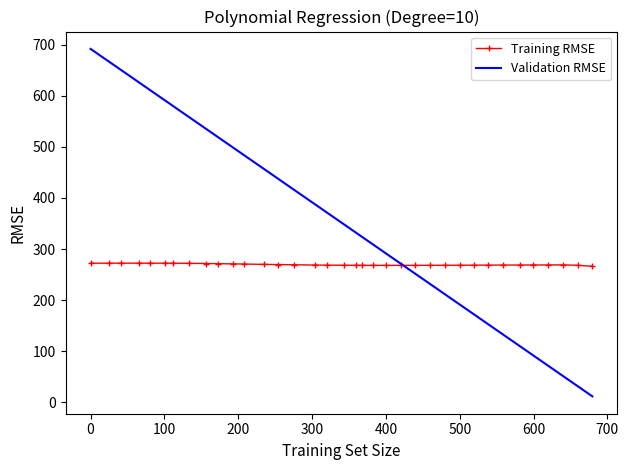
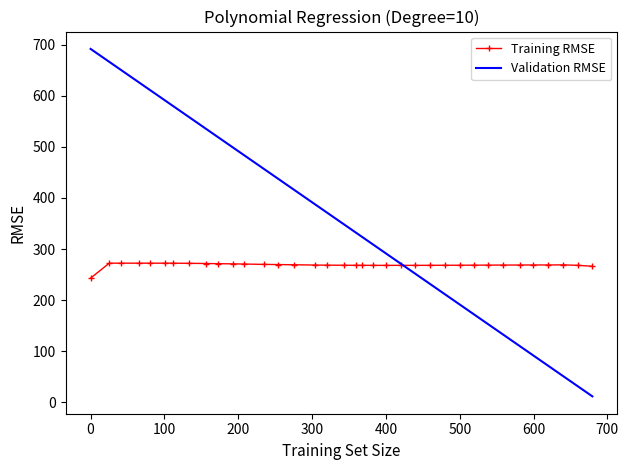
Training RMSE, 0: 270 -> 240
